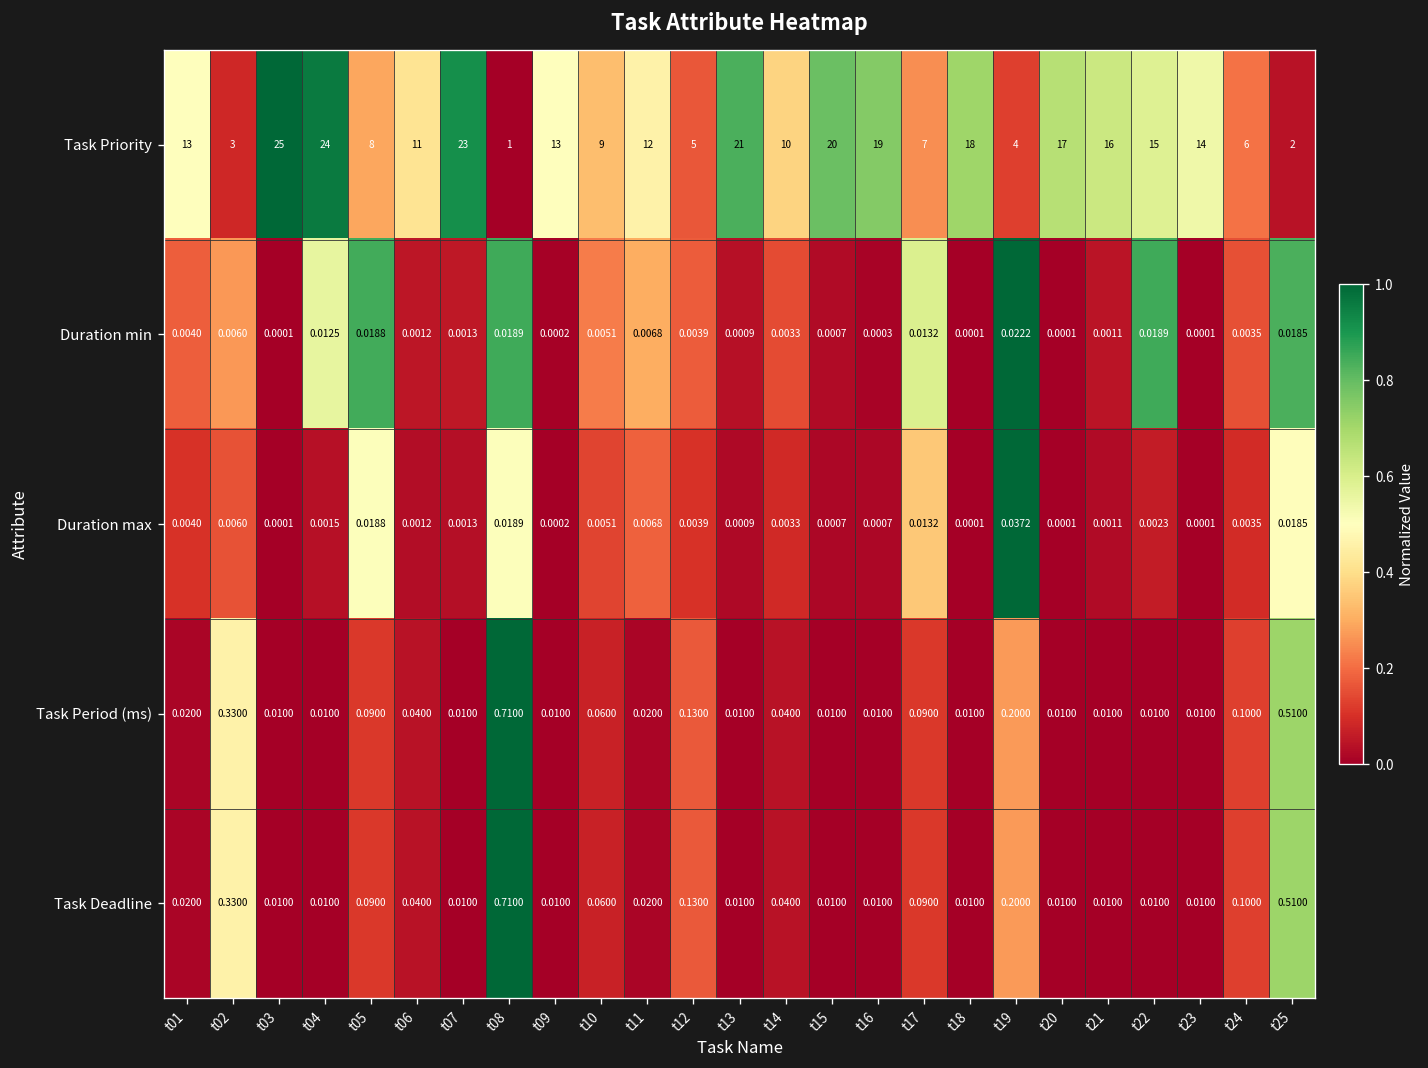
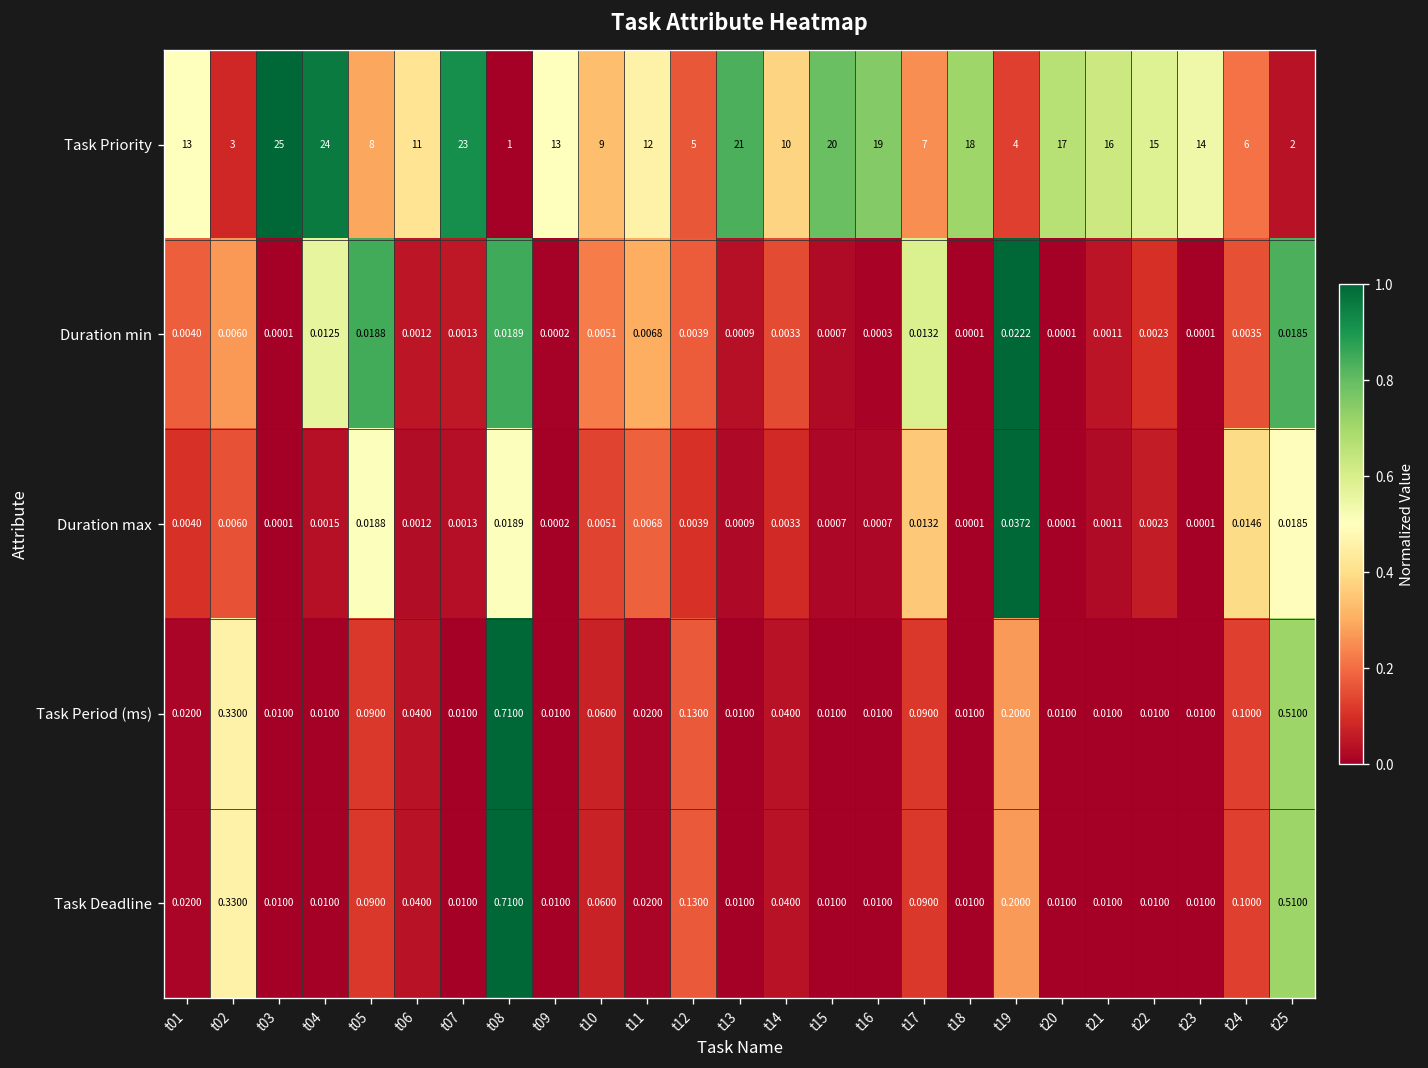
Duration min, t22: 0.0189 -> 0.0023
Duration max, t24: 0.0035 -> 0.0146
